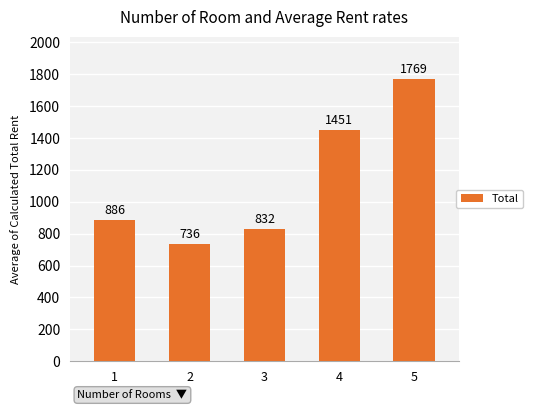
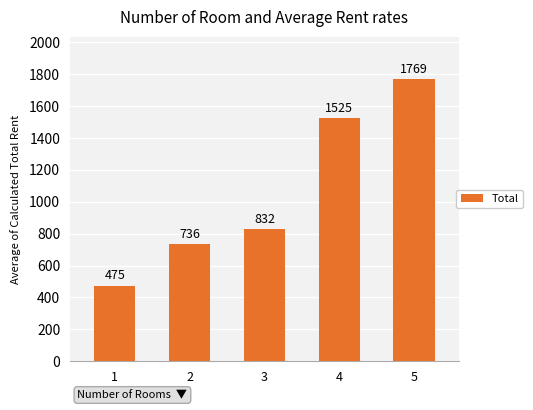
1: 886 -> 475
4: 1451 -> 1525
